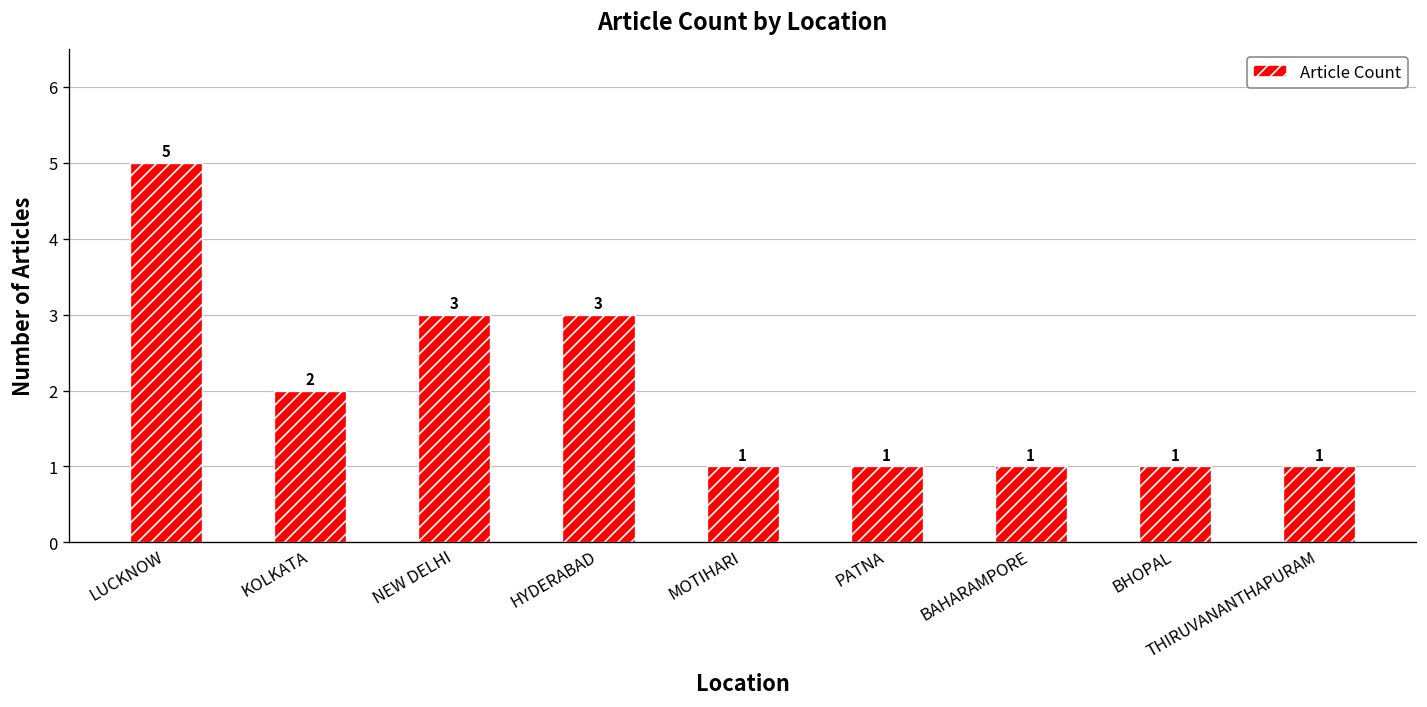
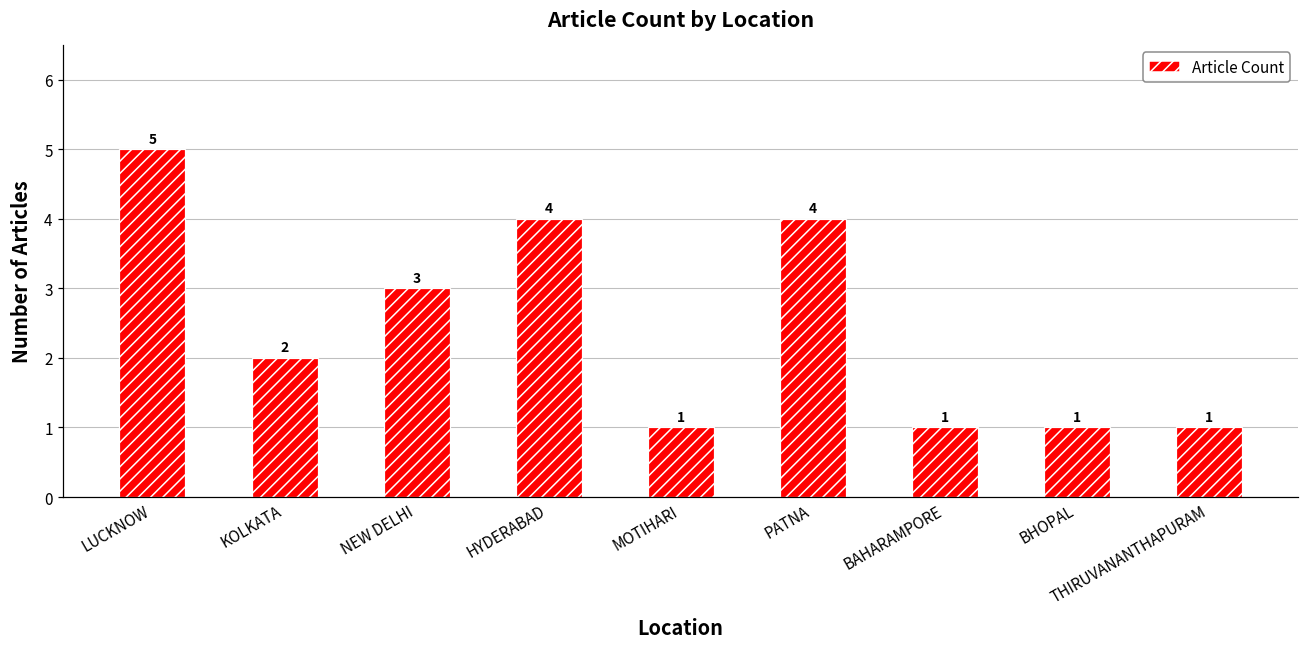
HYDERABAD: 3 -> 4
PATNA: 1 -> 4
